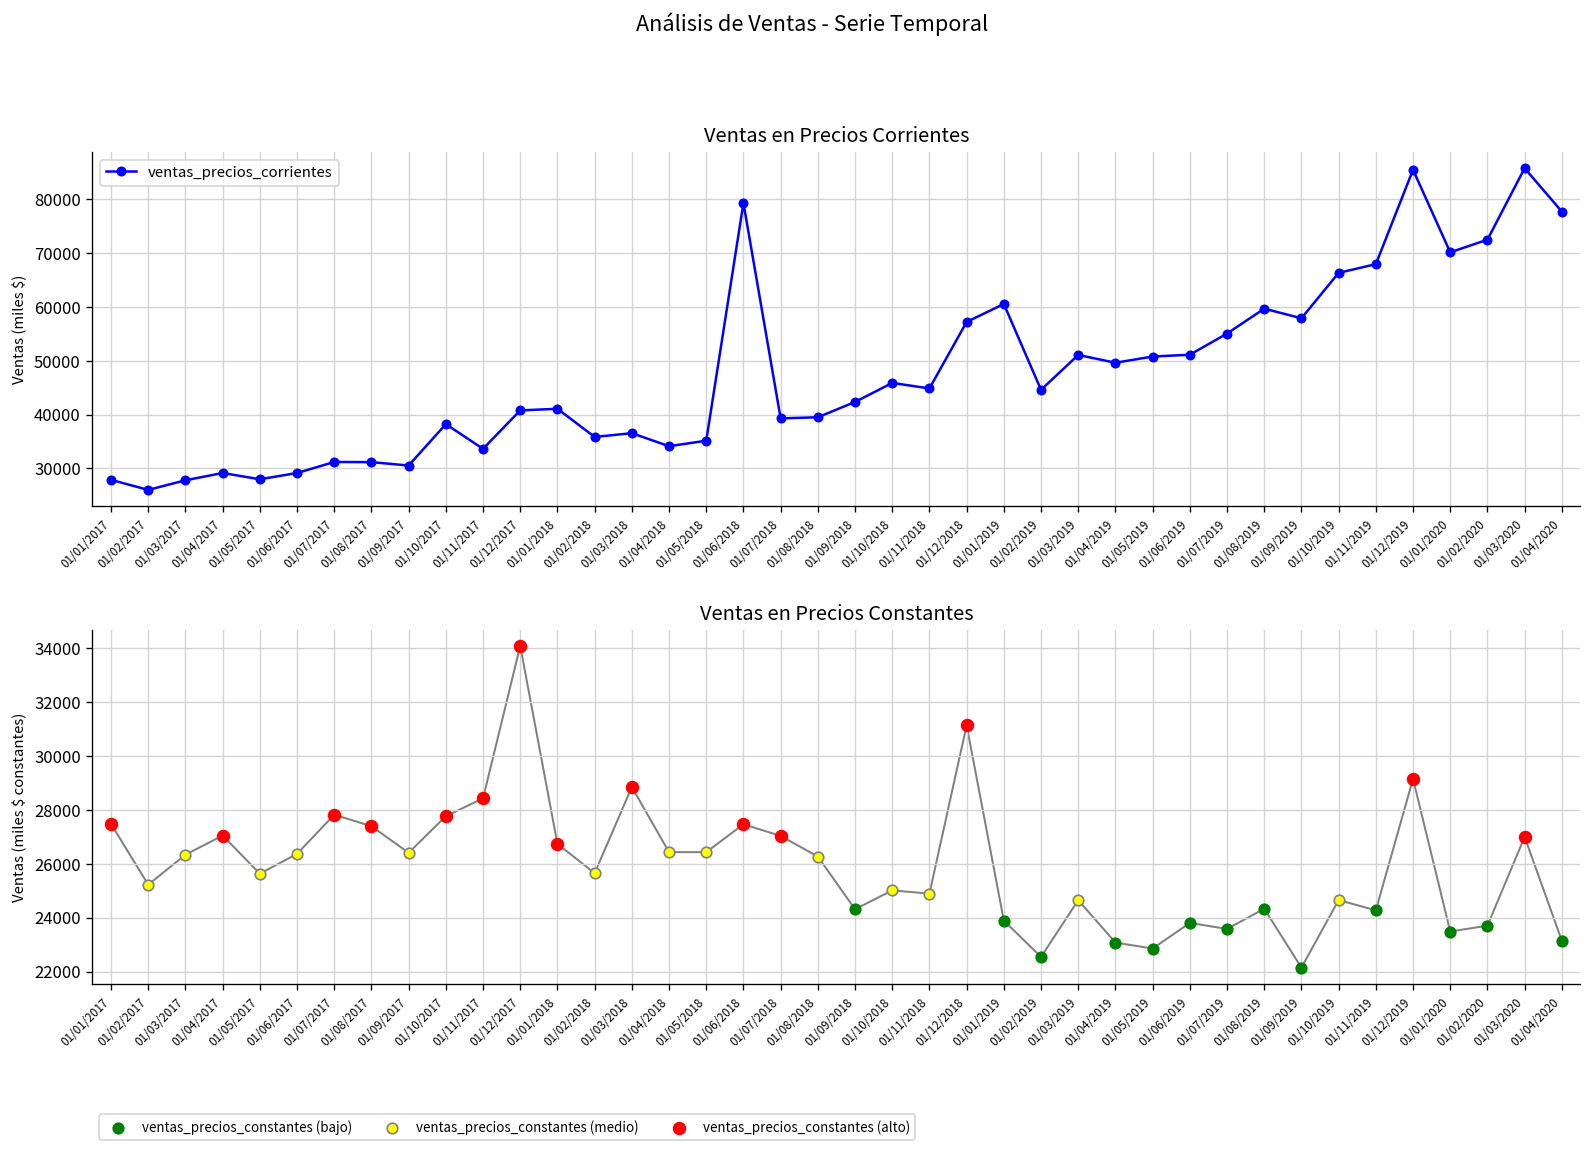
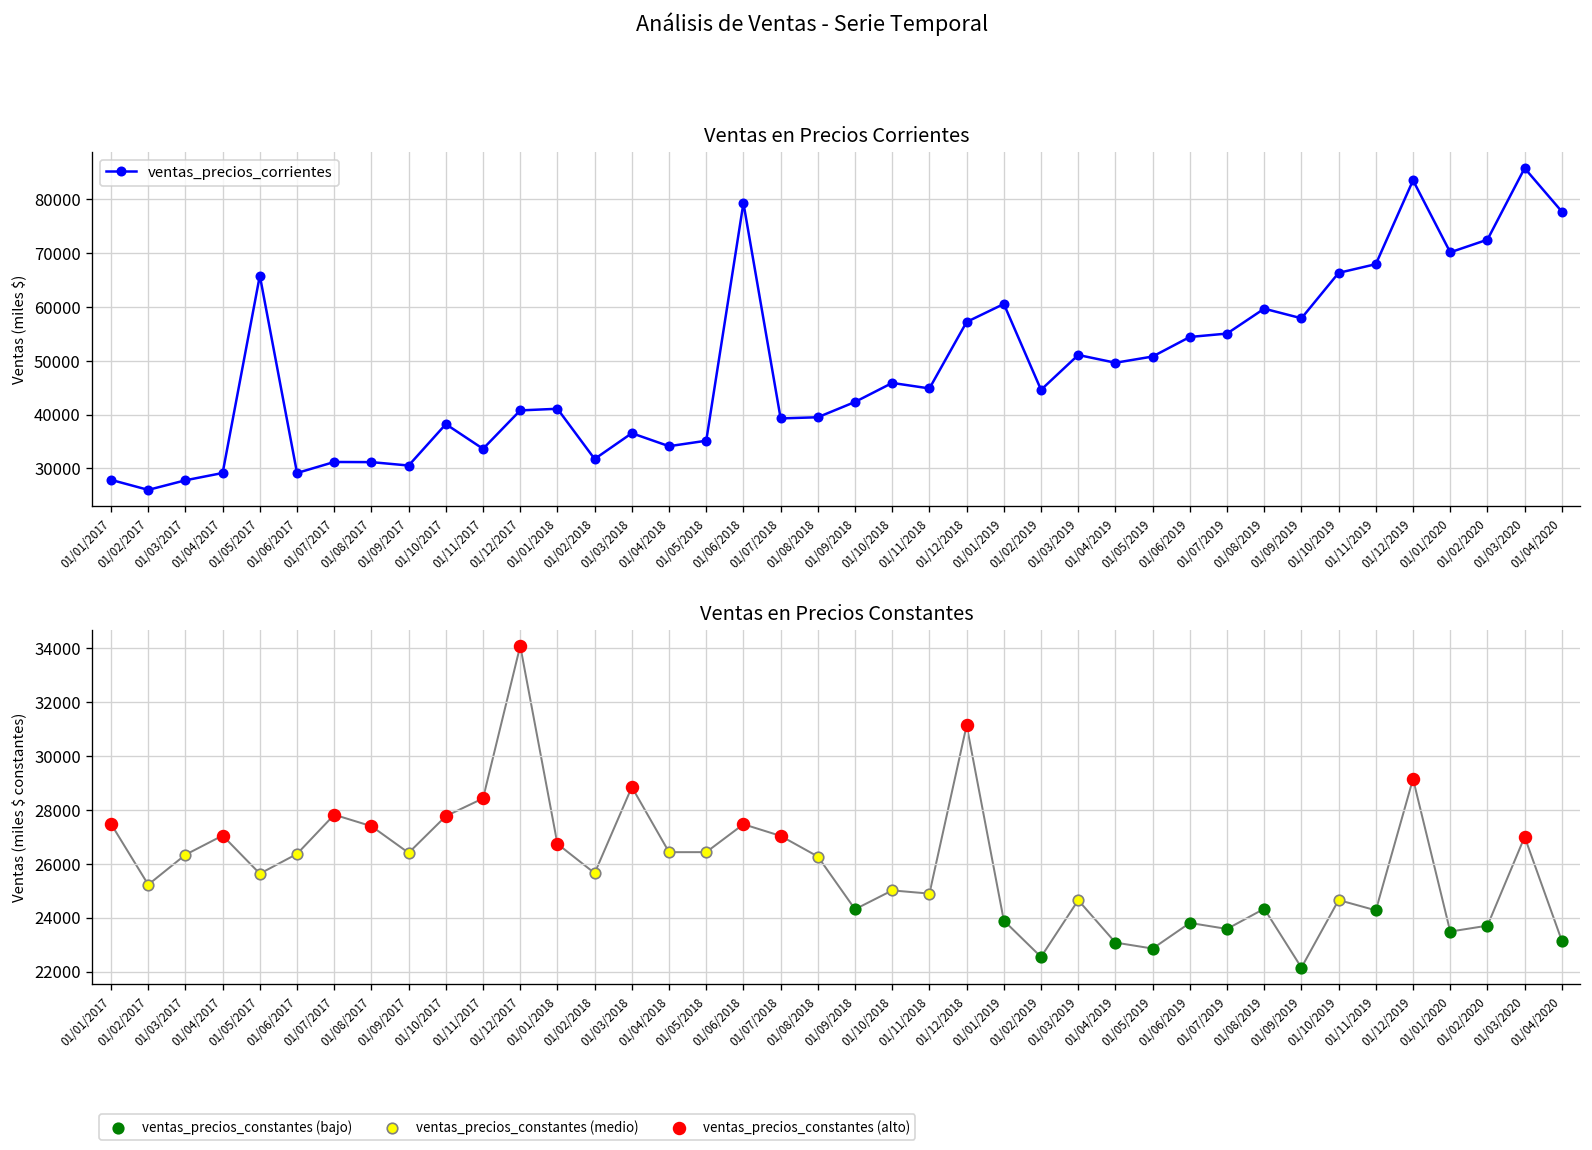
Ventas en Precios Corrientes, 01/05/2017: 28000 -> 66000
Ventas en Precios Corrientes, 01/02/2018: 36000 -> 32000
Ventas en Precios Corrientes, 01/06/2019: 51000 -> 54000
Ventas en Precios Corrientes, 01/12/2019: 85000 -> 84000
